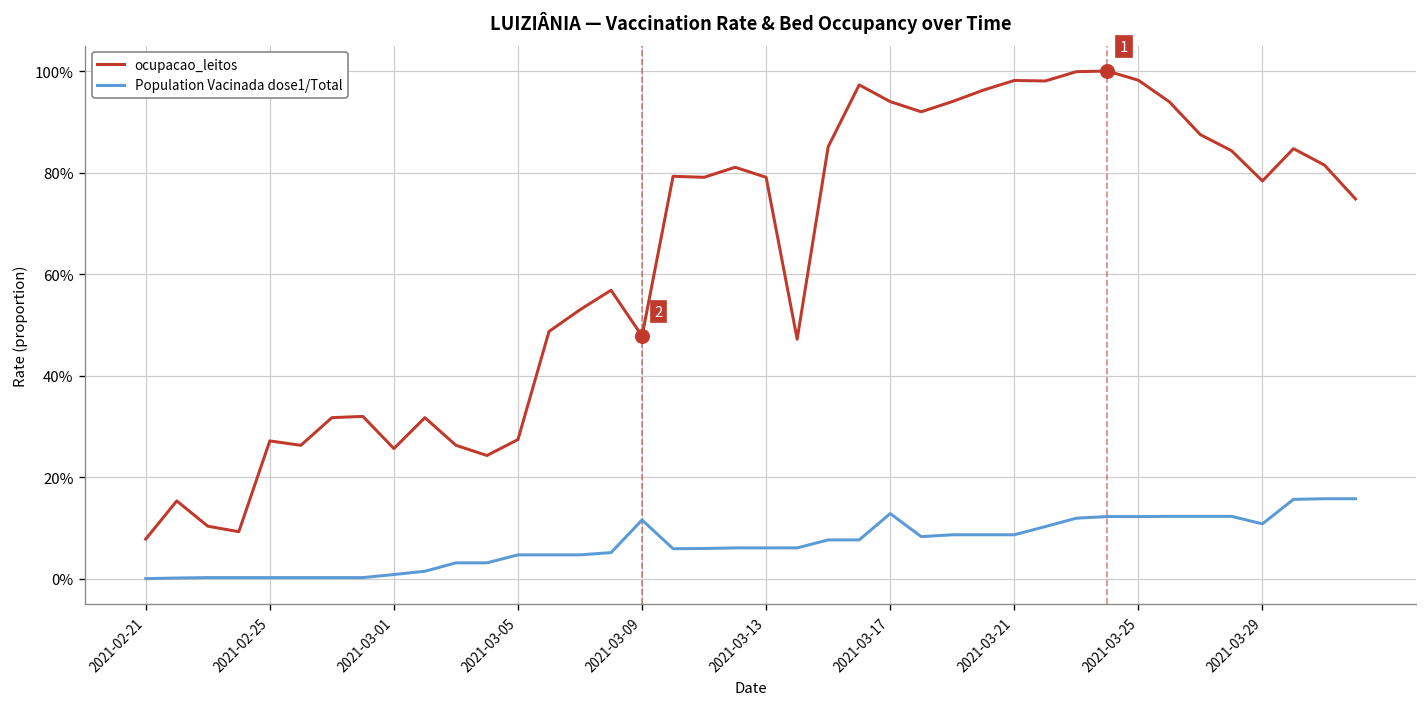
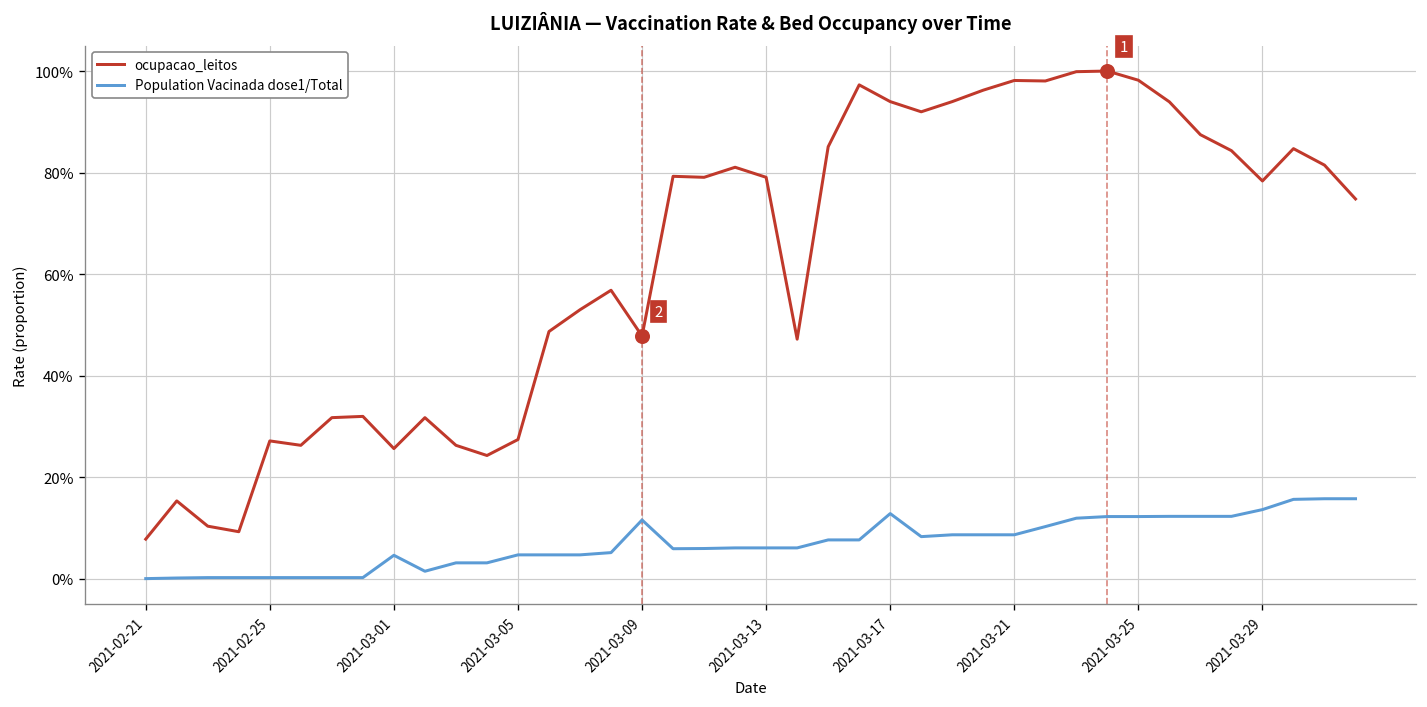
Population Vacinada dose1/Total, 2021-03-01: 1% -> 5%
Population Vacinada dose1/Total, 2021-03-29: 11% -> 14%
